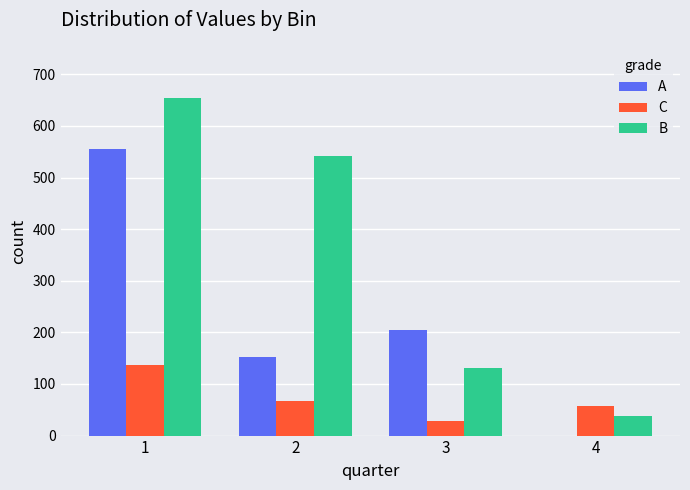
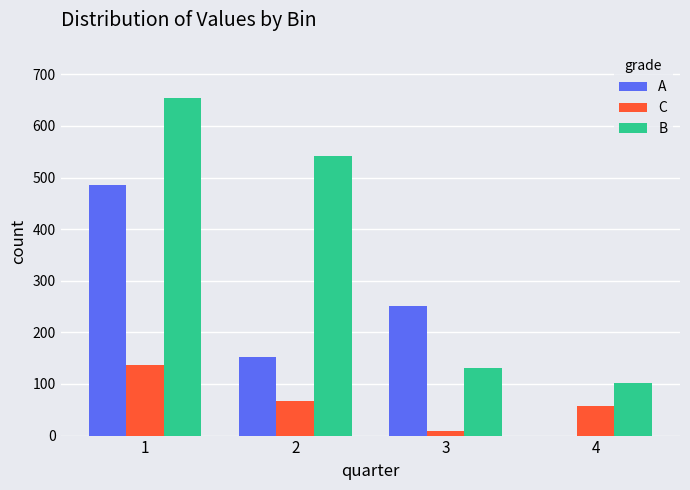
A, 1: 560 -> 490
A, 3: 210 -> 250
C, 3: 30 -> 10
B, 4: 40 -> 100
